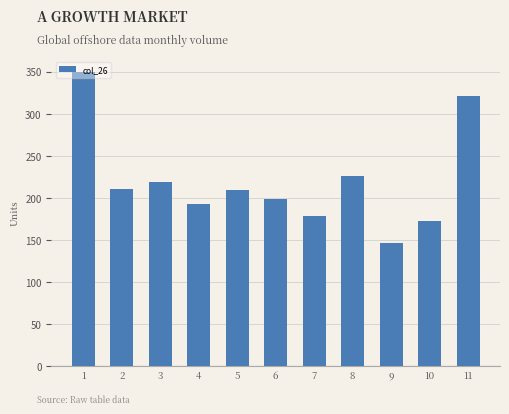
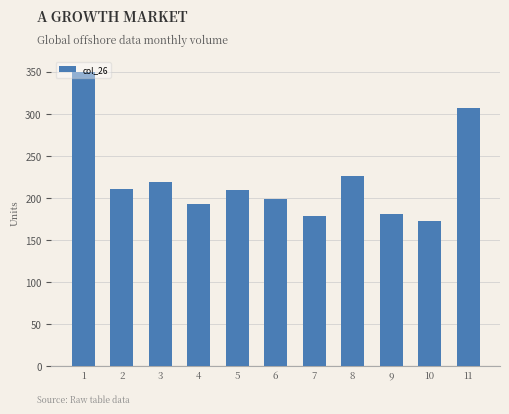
9: 150 -> 180
11: 320 -> 310
